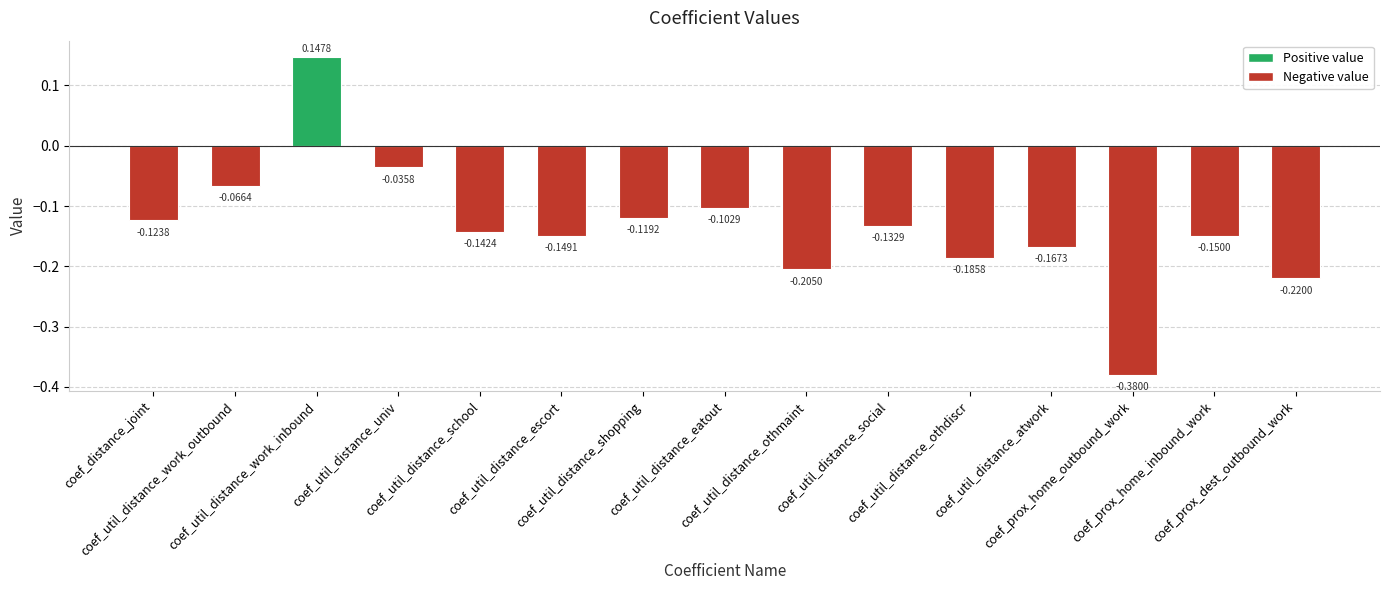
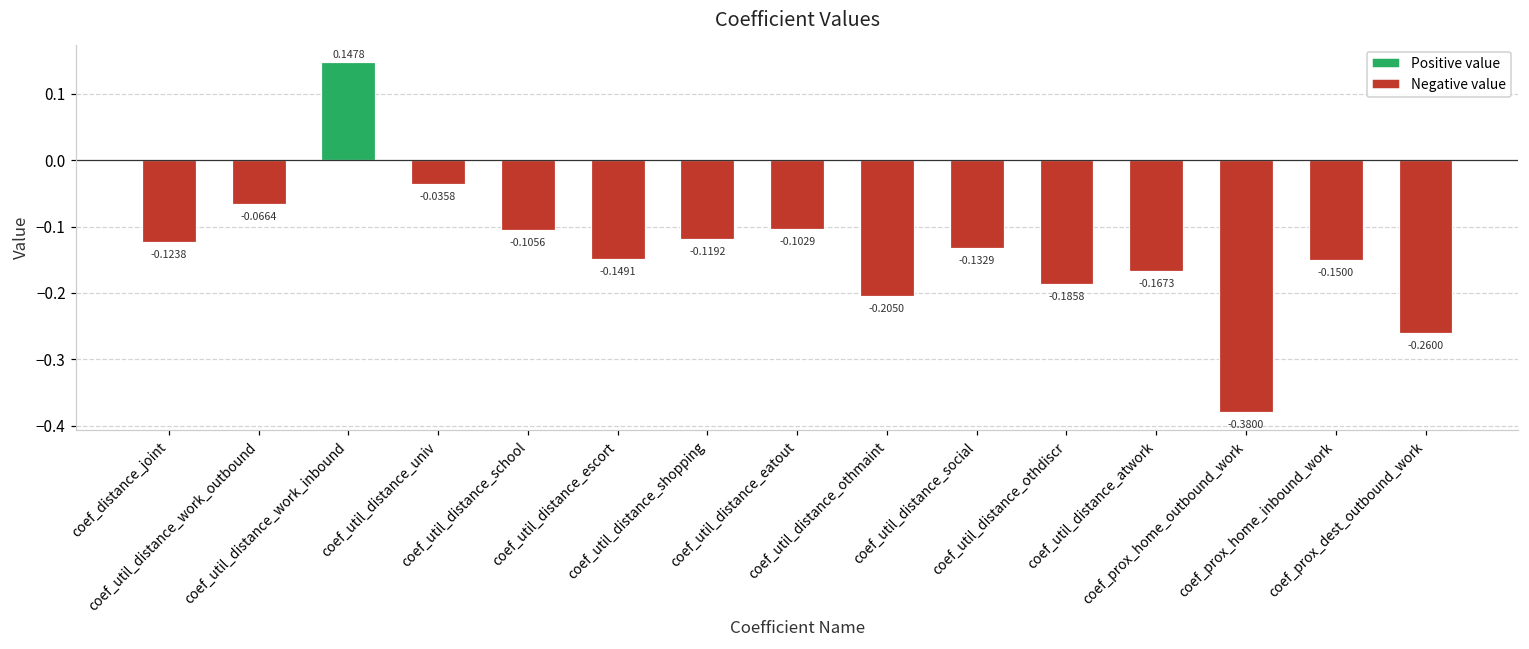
coef_util_distance_school: -0.1424 -> -0.1056
coef_prox_dest_outbound_work: -0.2200 -> -0.2600
